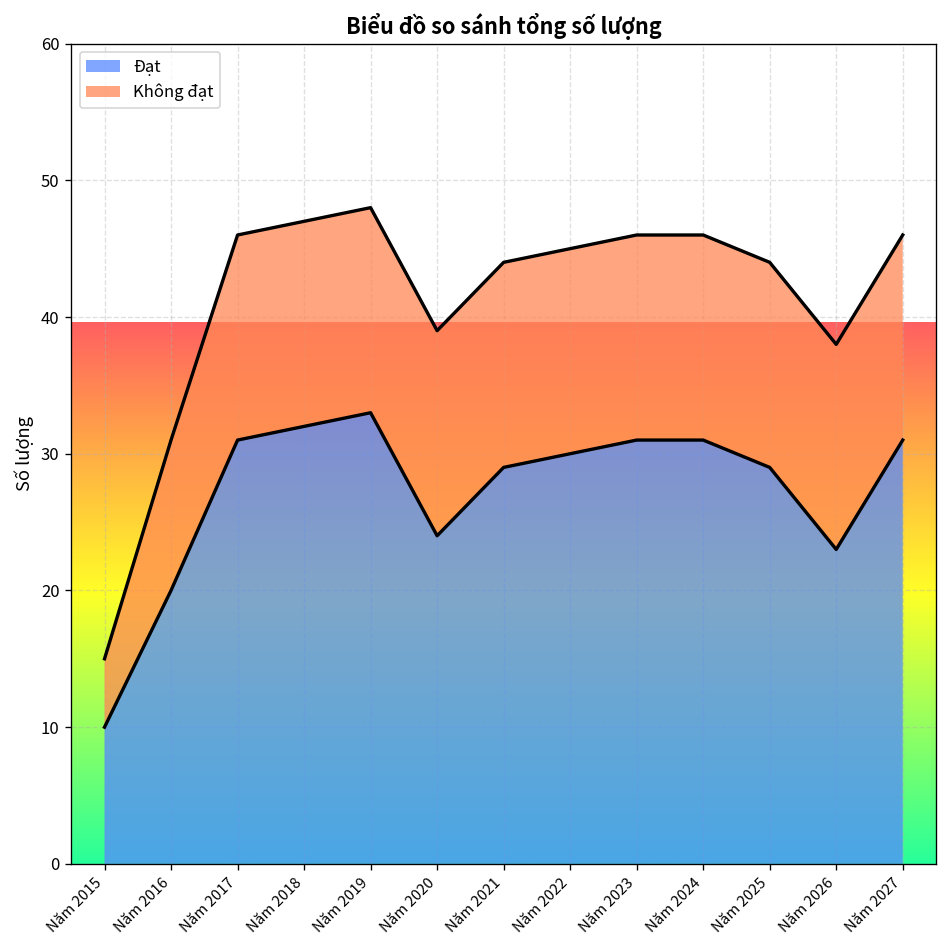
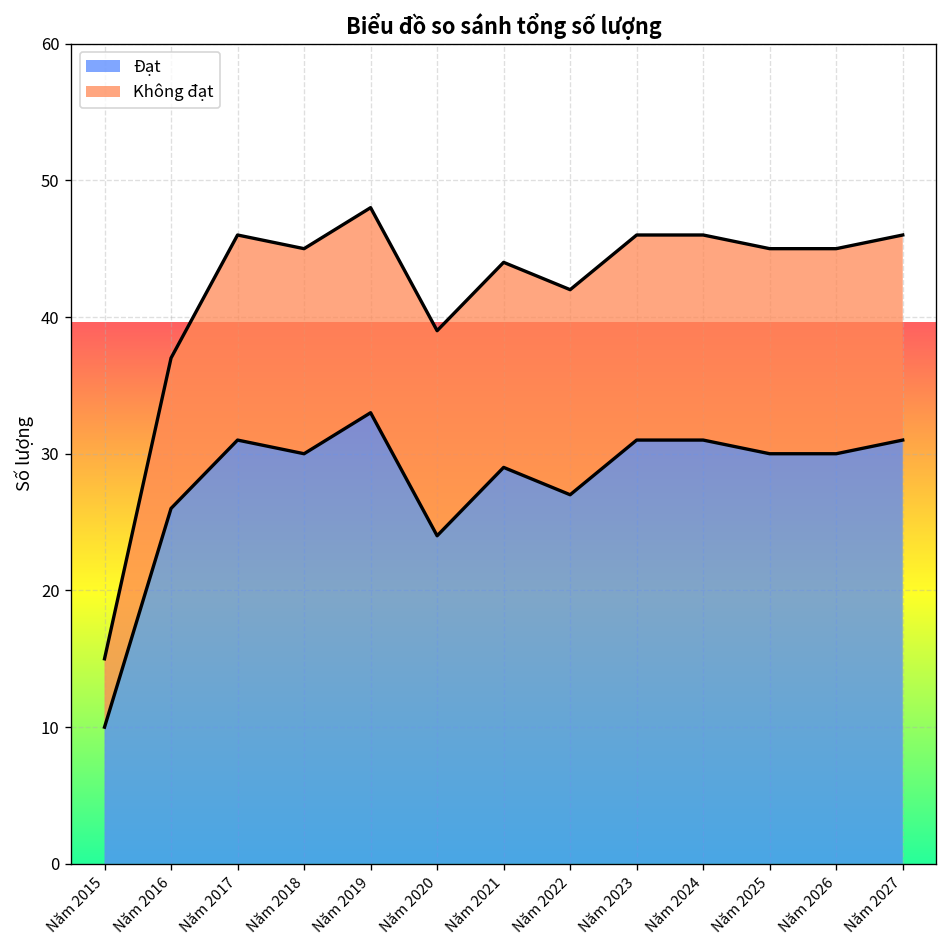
Đạt, Năm 2016: 20 -> 26
Đạt, Năm 2018: 32 -> 30
Đạt, Năm 2022: 30 -> 27
Đạt, Năm 2025: 29 -> 30
Đạt, Năm 2026: 23 -> 30
